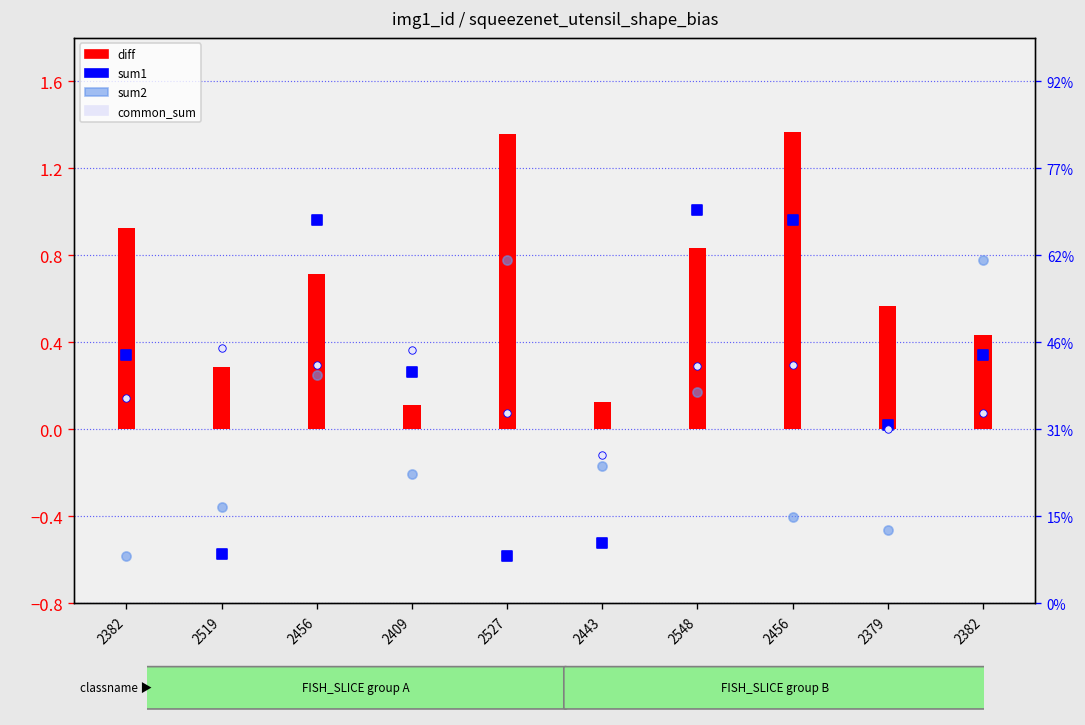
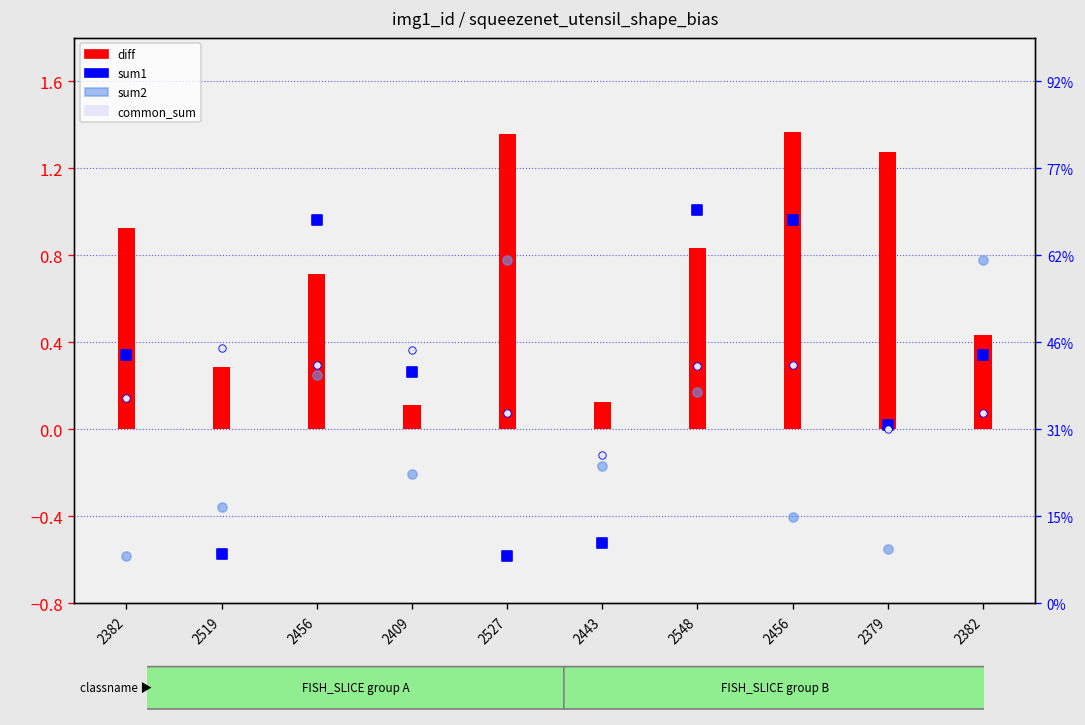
diff, 2379: 0.57 -> 1.27
sum2, 2379: -0.46 -> -0.55
